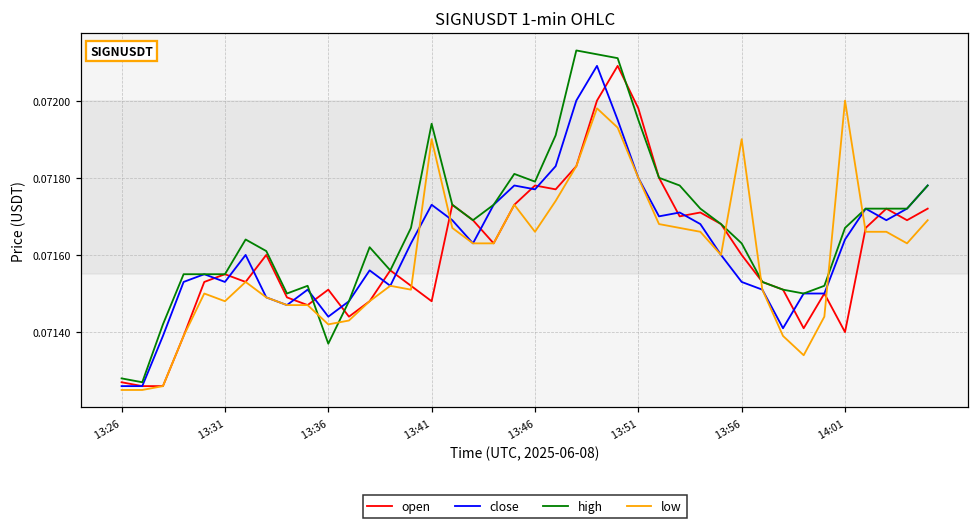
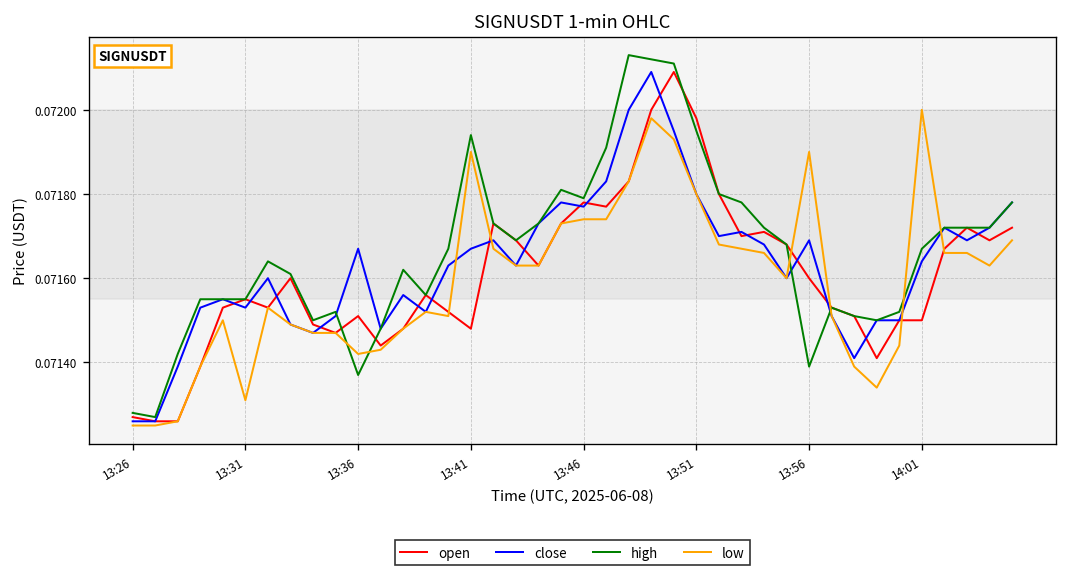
low, 13:31: 0.07148 -> 0.07131
close, 13:36: 0.07144 -> 0.07167
close, 13:41: 0.07173 -> 0.07167
low, 13:46: 0.07166 -> 0.07174
close, 13:56: 0.07153 -> 0.07169
high, 13:56: 0.07163 -> 0.07139
open, 14:01: 0.0714 -> 0.0715
